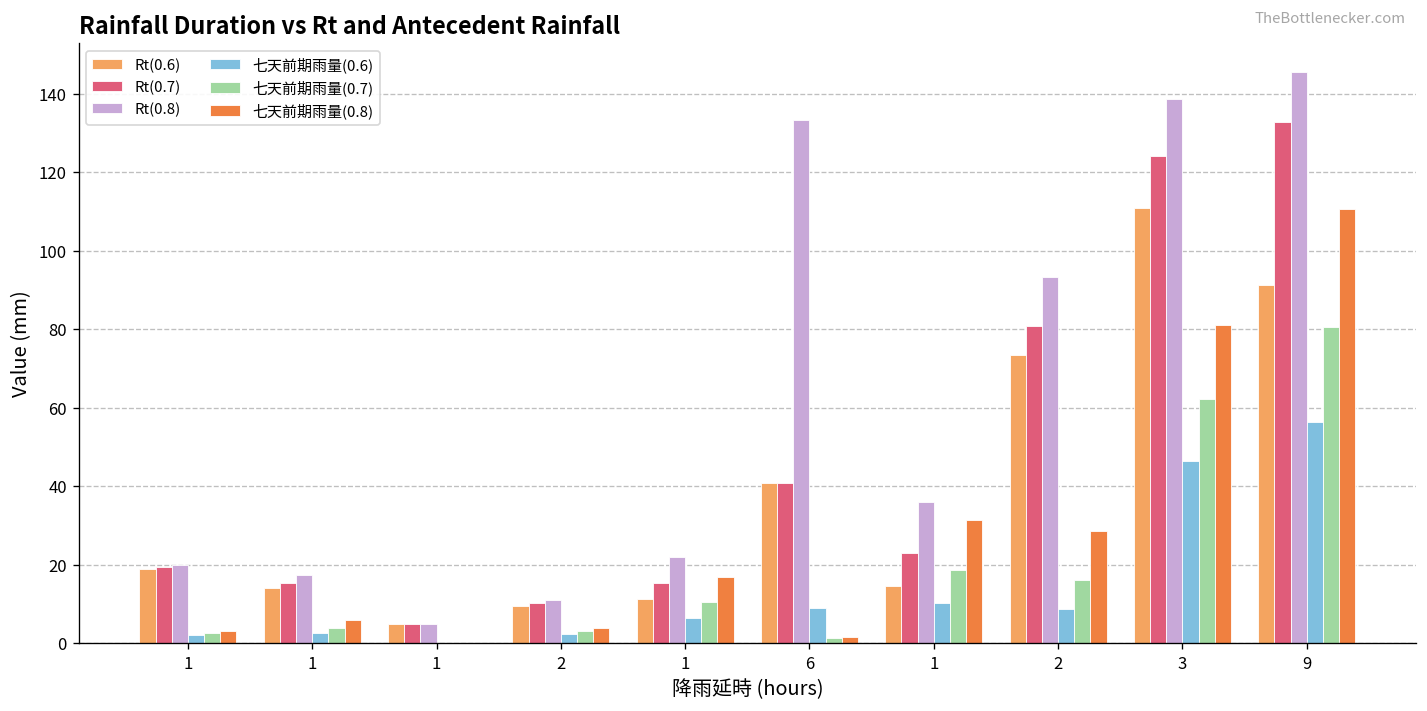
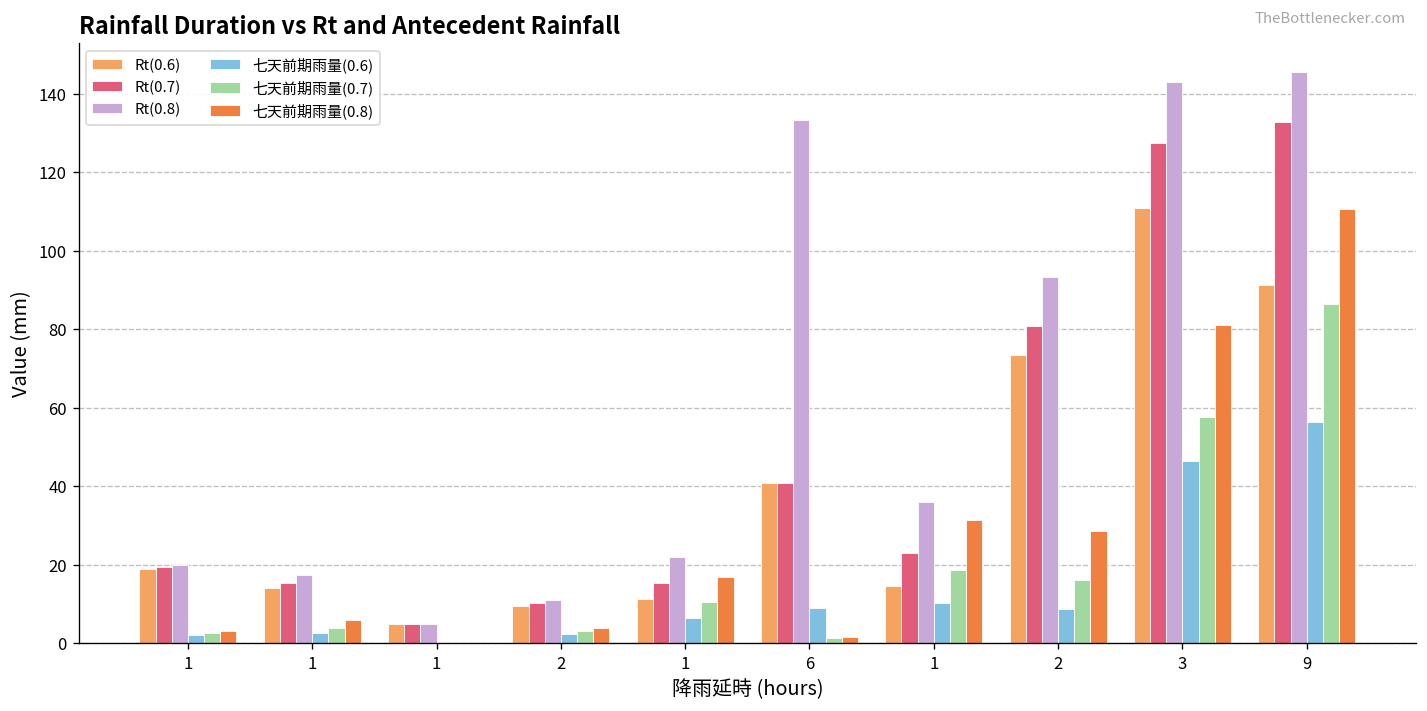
Rt(0.7), 3: 124 -> 127
Rt(0.8), 3: 139 -> 143
七天前期雨量(0.7), 3: 62 -> 58
七天前期雨量(0.7), 9: 81 -> 86
